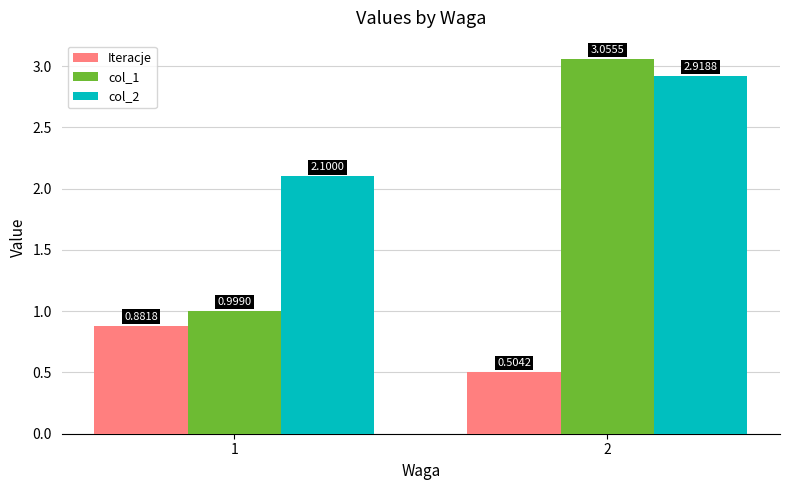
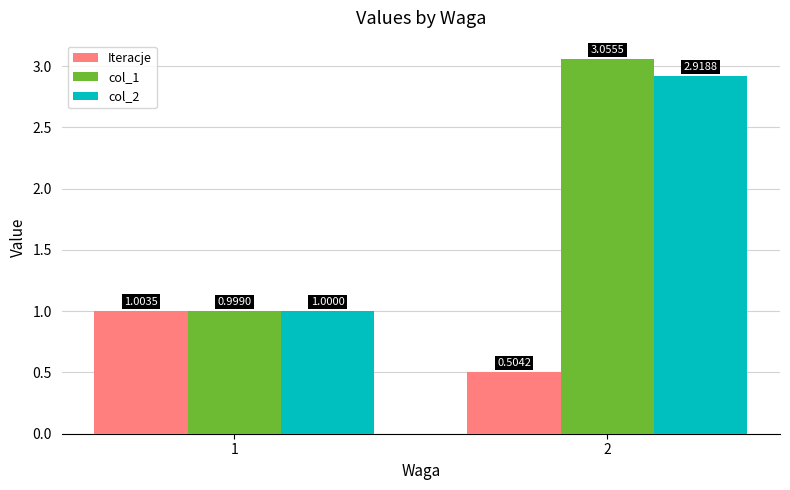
Iteracje, 1: 0.8818 -> 1.0035
col_2, 1: 2.1000 -> 1.0000
